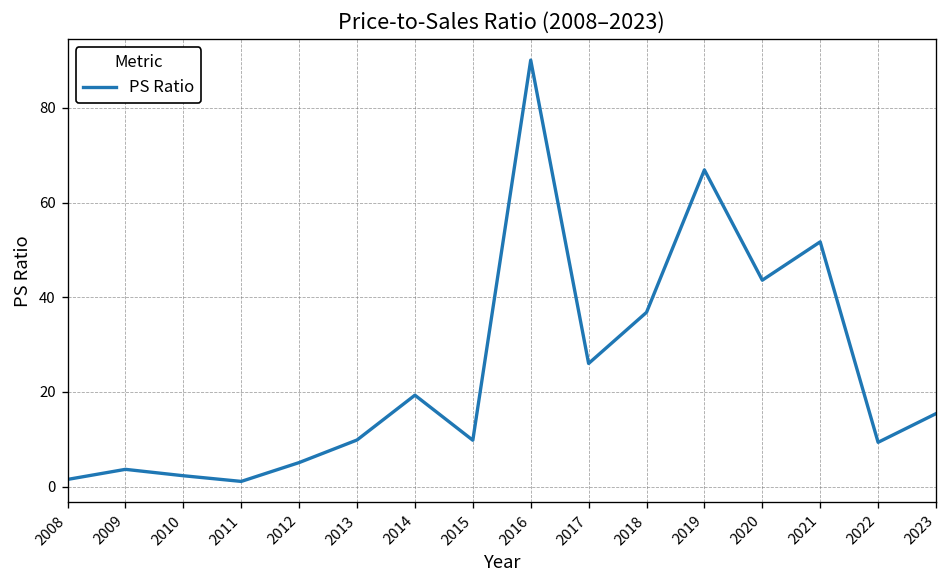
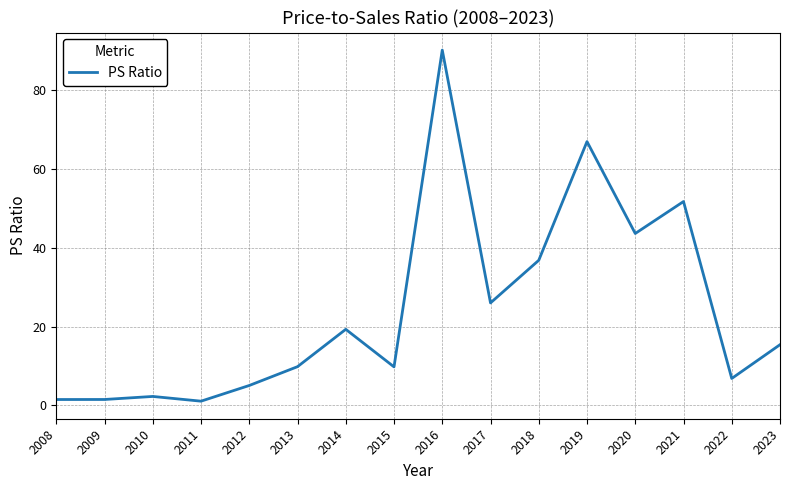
2009: 4 -> 2
2022: 9 -> 7
